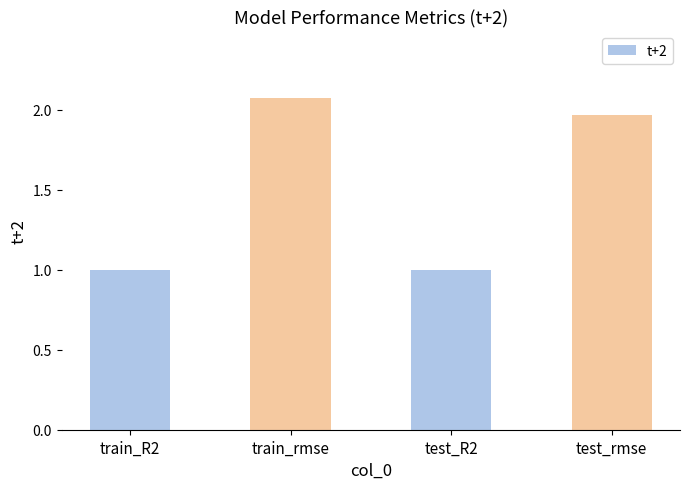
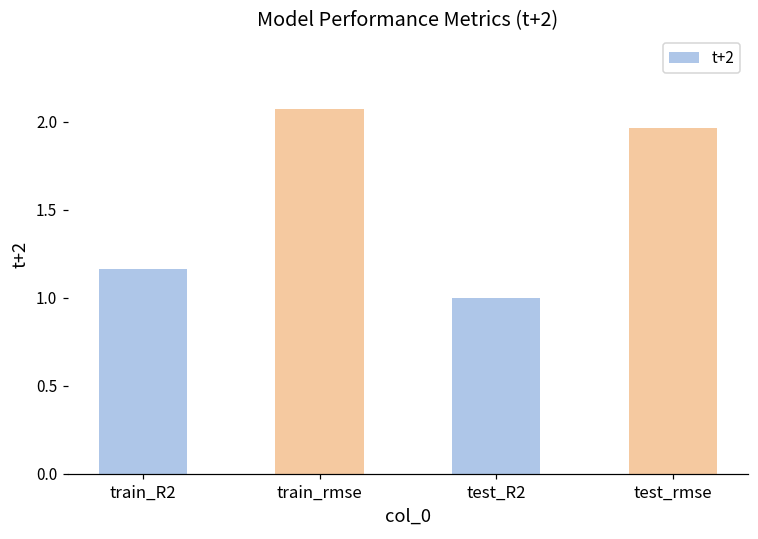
train_R2: 1.00 -> 1.17
